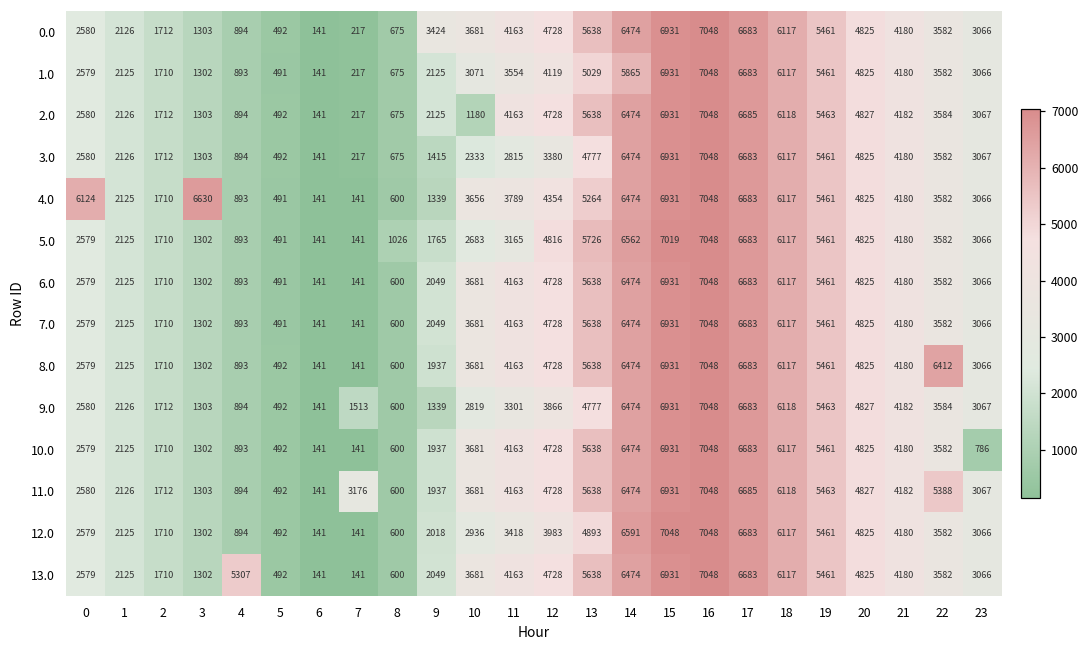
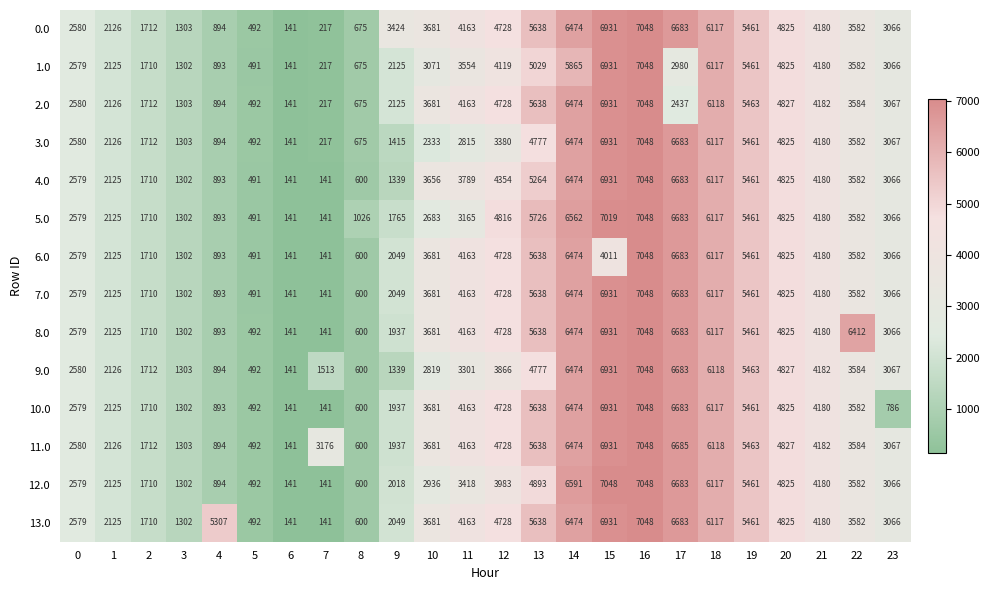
1.0, 17: 6683 -> 2980
2.0, 10: 1180 -> 3681
2.0, 17: 6685 -> 2437
4.0, 0: 6124 -> 2579
4.0, 3: 6630 -> 1302
6.0, 15: 6931 -> 4011
11.0, 22: 5388 -> 3584
